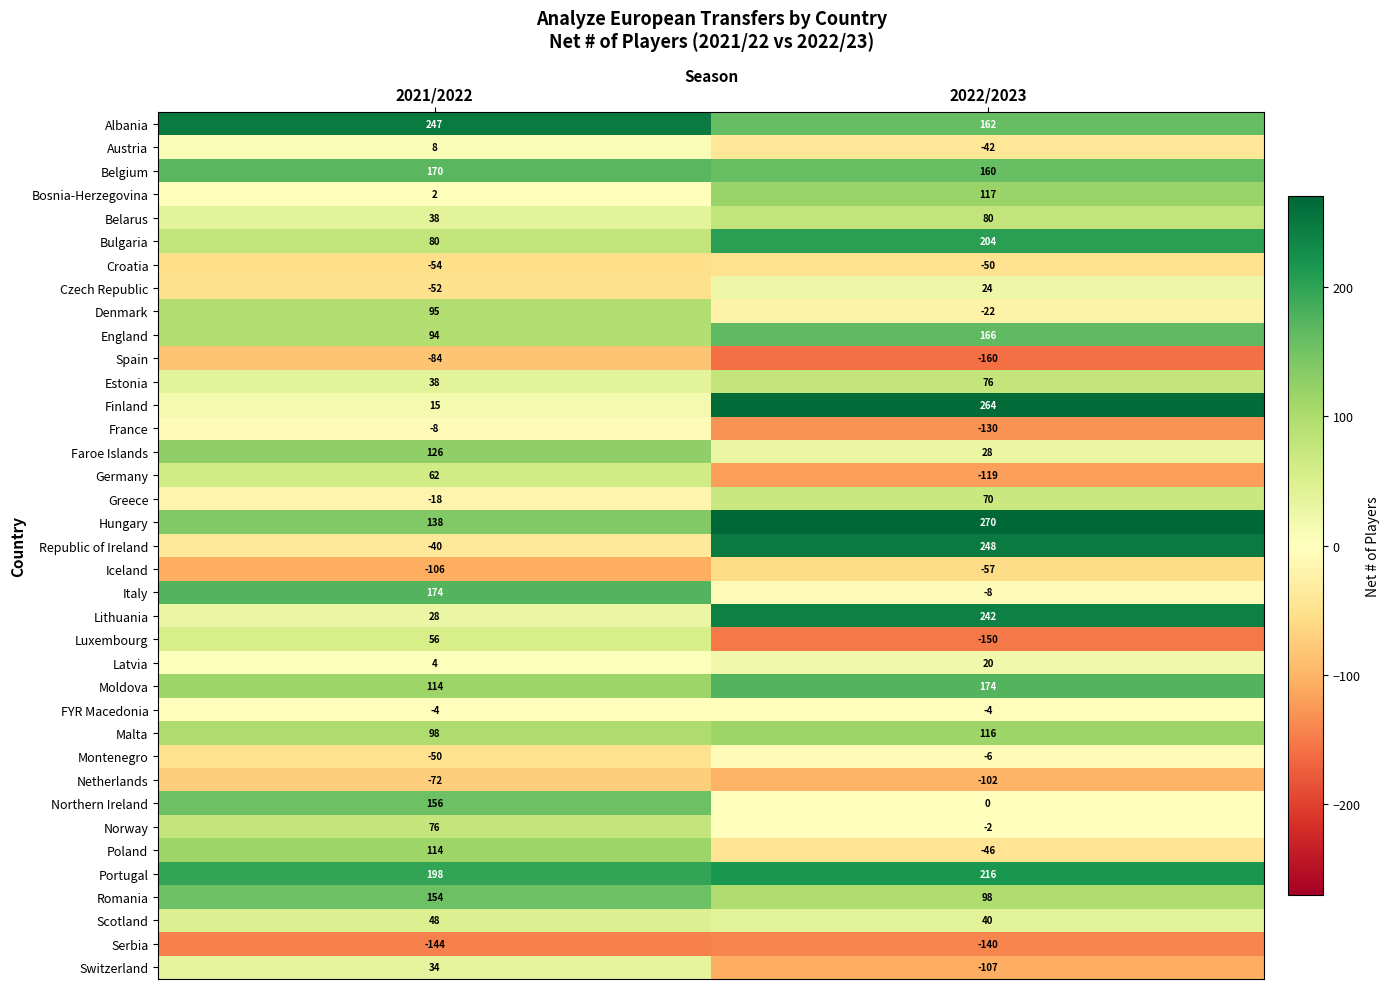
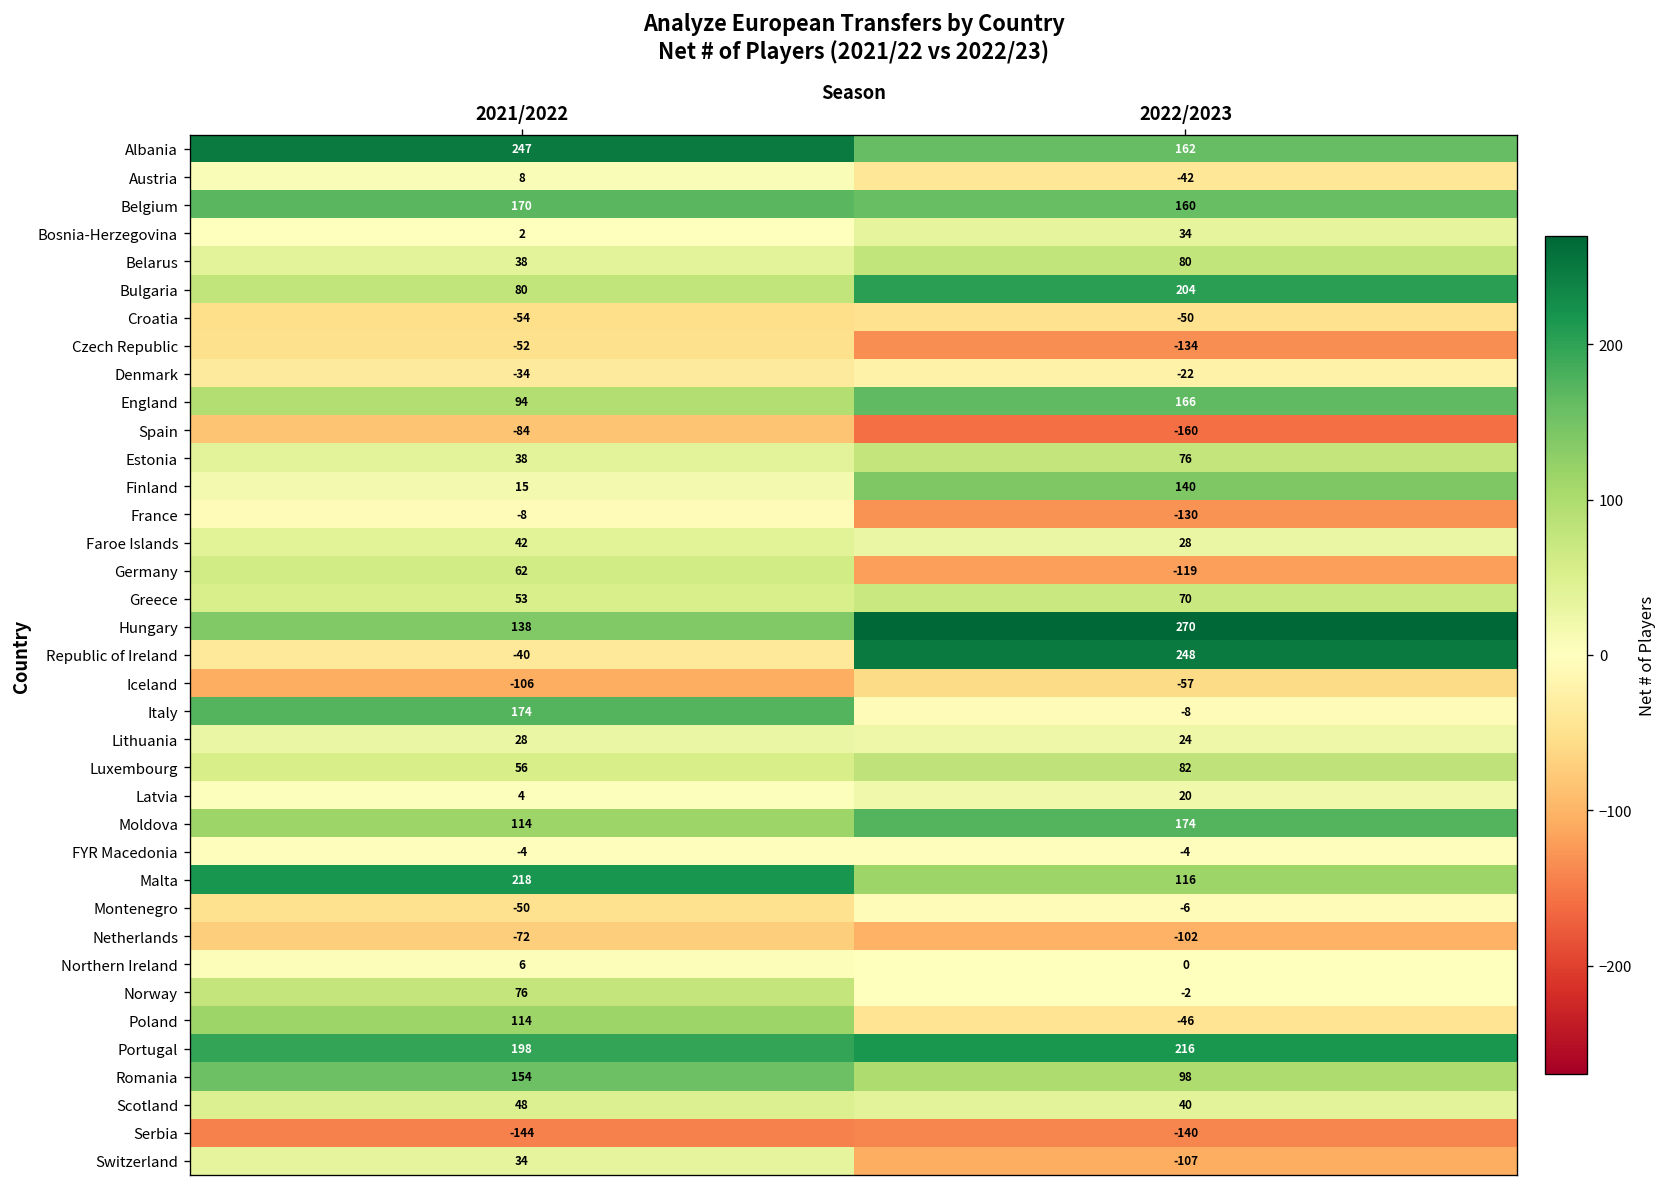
Bosnia-Herzegovina, 2022/2023: 117 -> 34
Czech Republic, 2022/2023: 24 -> -134
Denmark, 2021/2022: 95 -> -34
Finland, 2022/2023: 264 -> 140
Faroe Islands, 2021/2022: 126 -> 42
Greece, 2021/2022: -18 -> 53
Lithuania, 2022/2023: 242 -> 24
Luxembourg, 2022/2023: -150 -> 82
Malta, 2021/2022: 98 -> 218
Northern Ireland, 2021/2022: 156 -> 6
